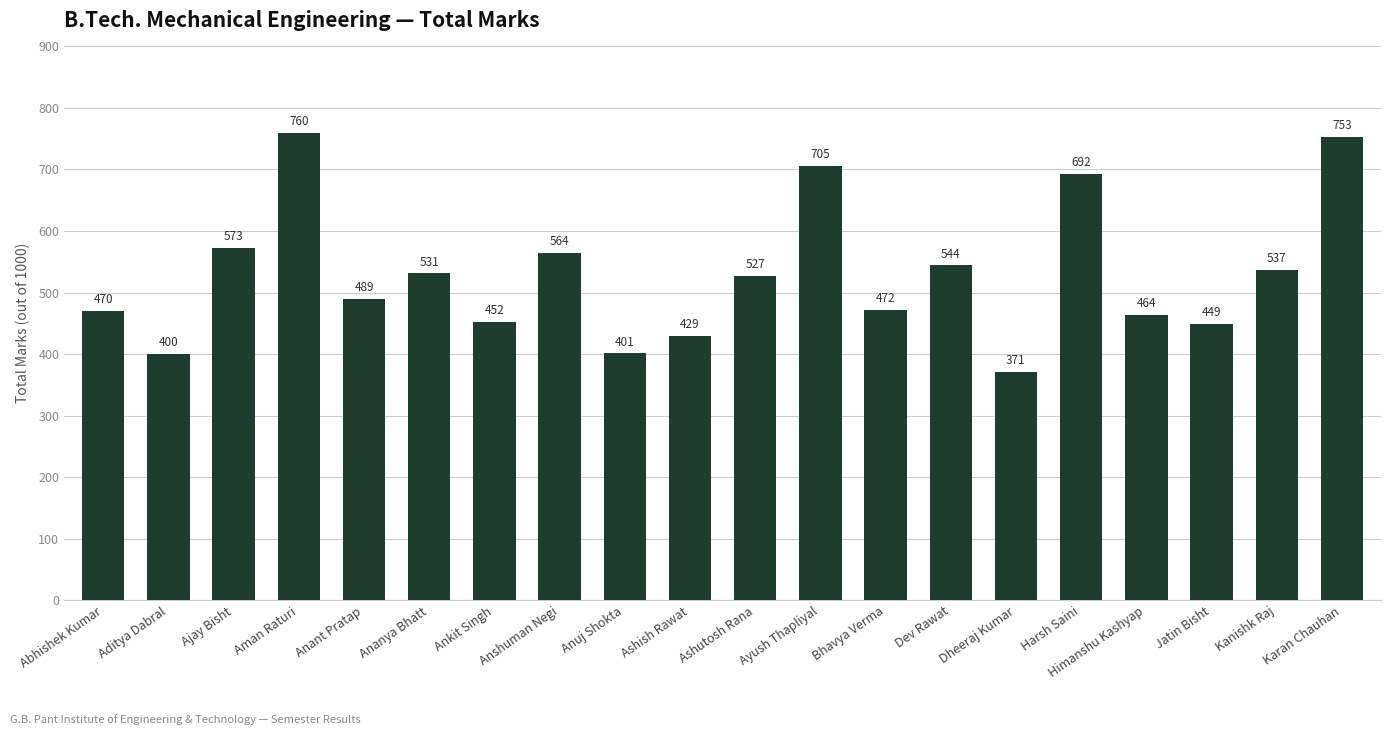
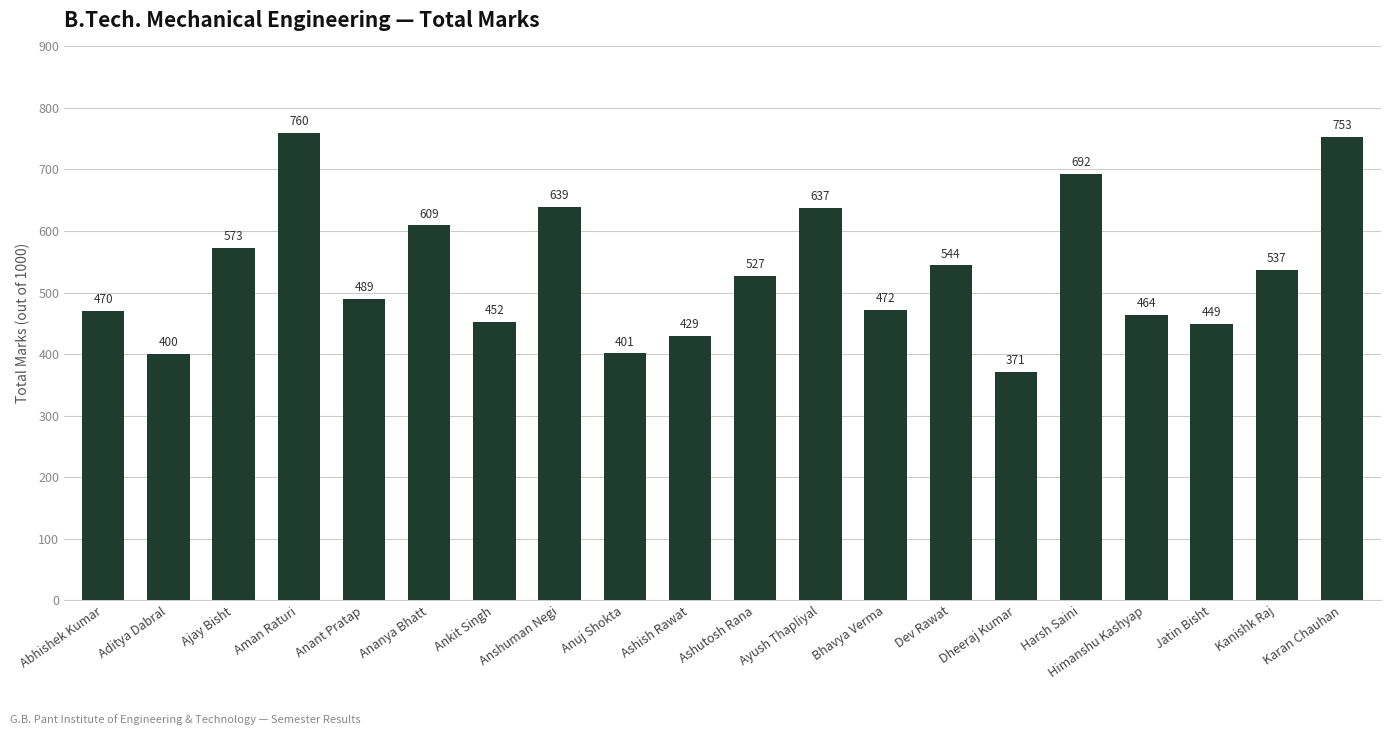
Ananya Bhatt: 531 -> 609
Anshuman Negi: 564 -> 639
Ayush Thapliyal: 705 -> 637
